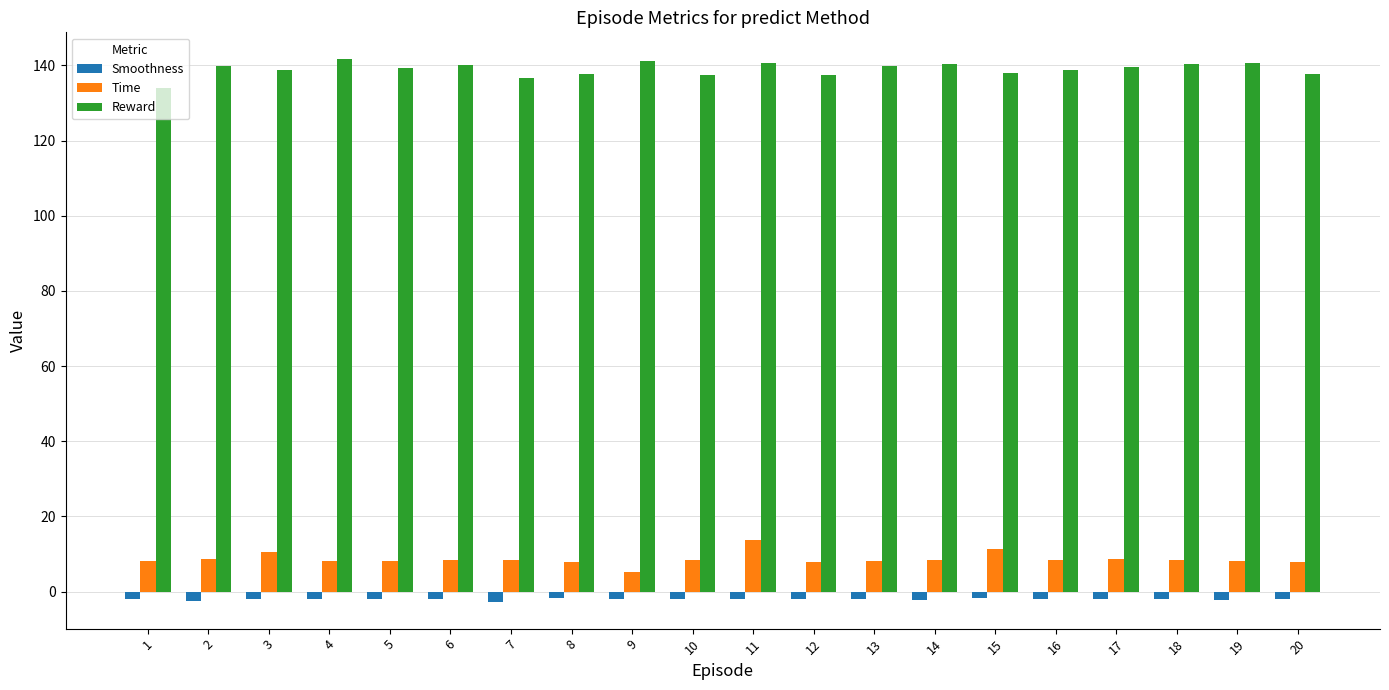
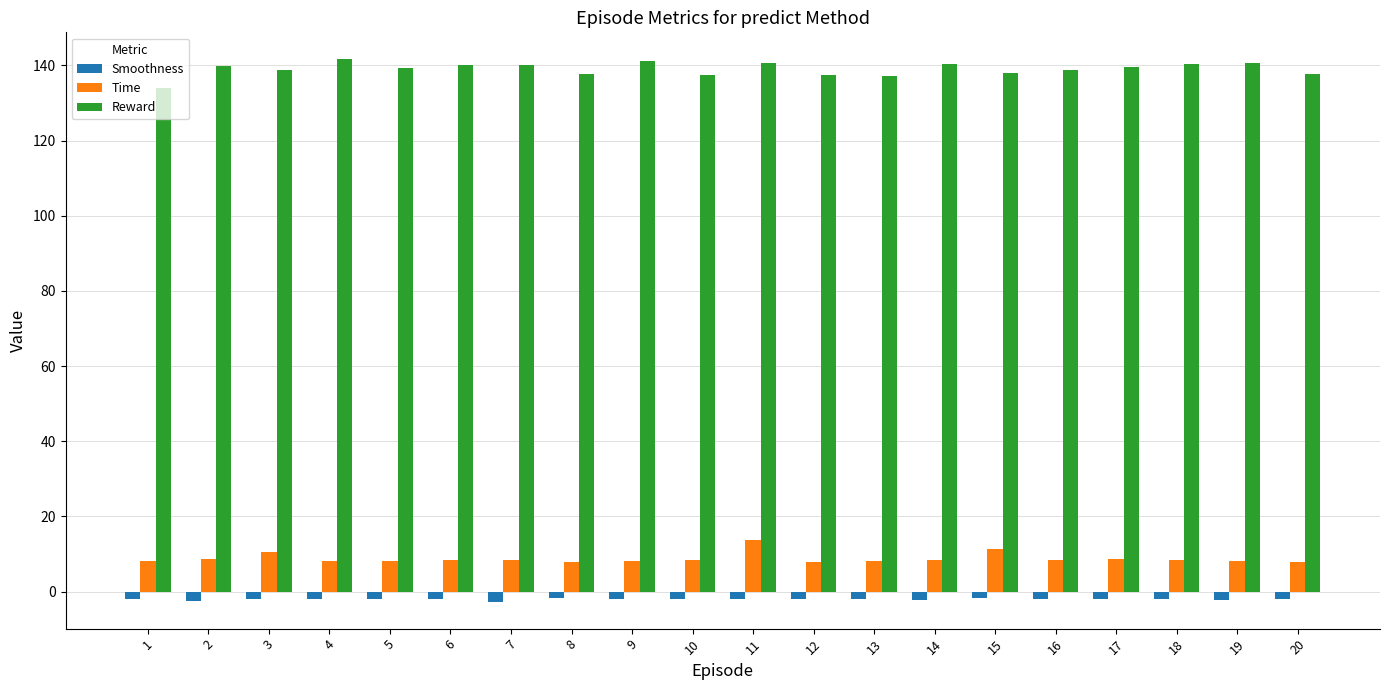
Reward, 7: 137 -> 140
Time, 9: 5 -> 8
Reward, 13: 140 -> 137
